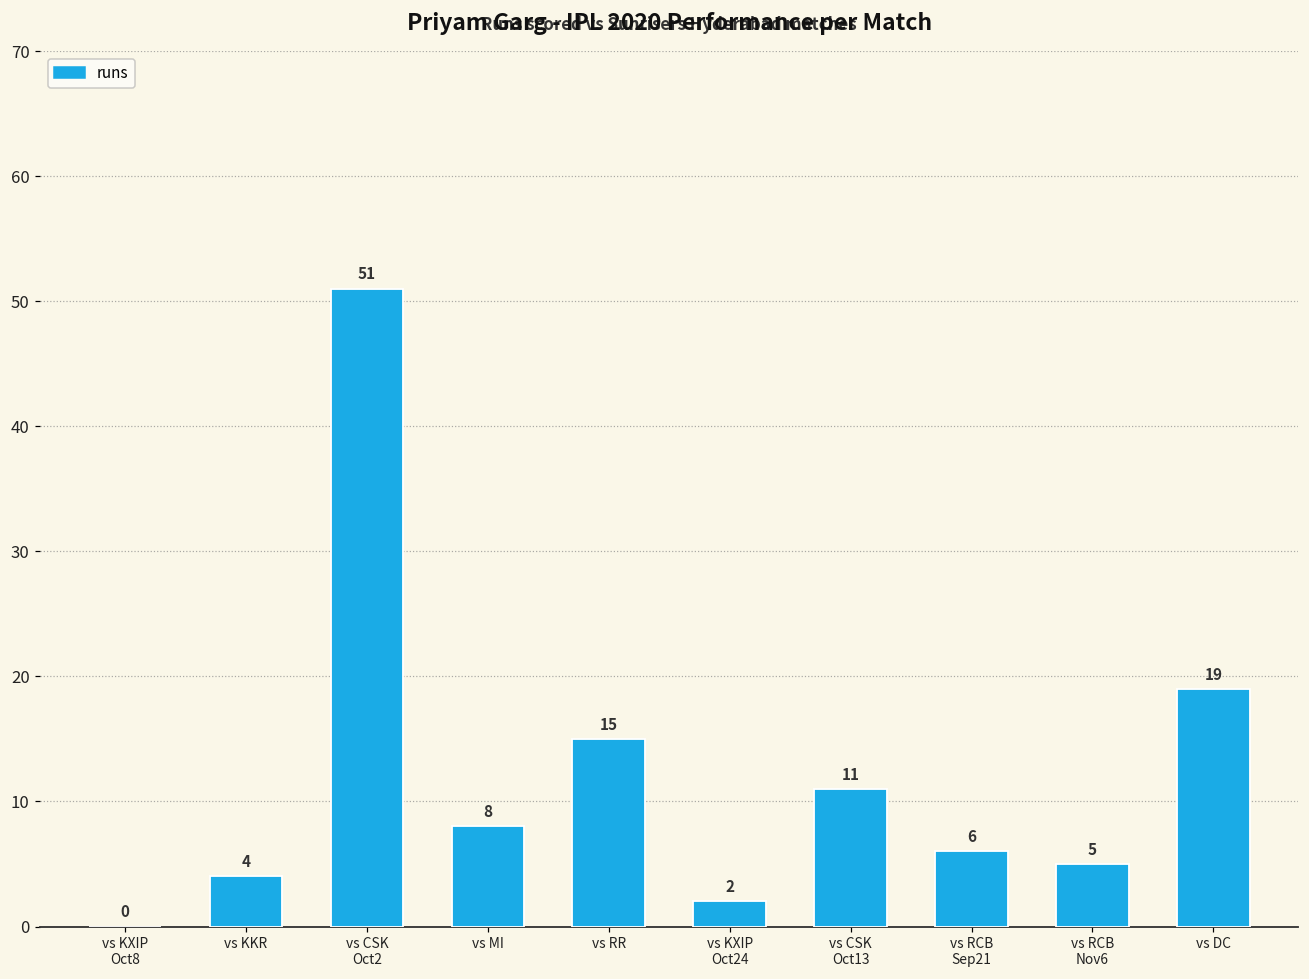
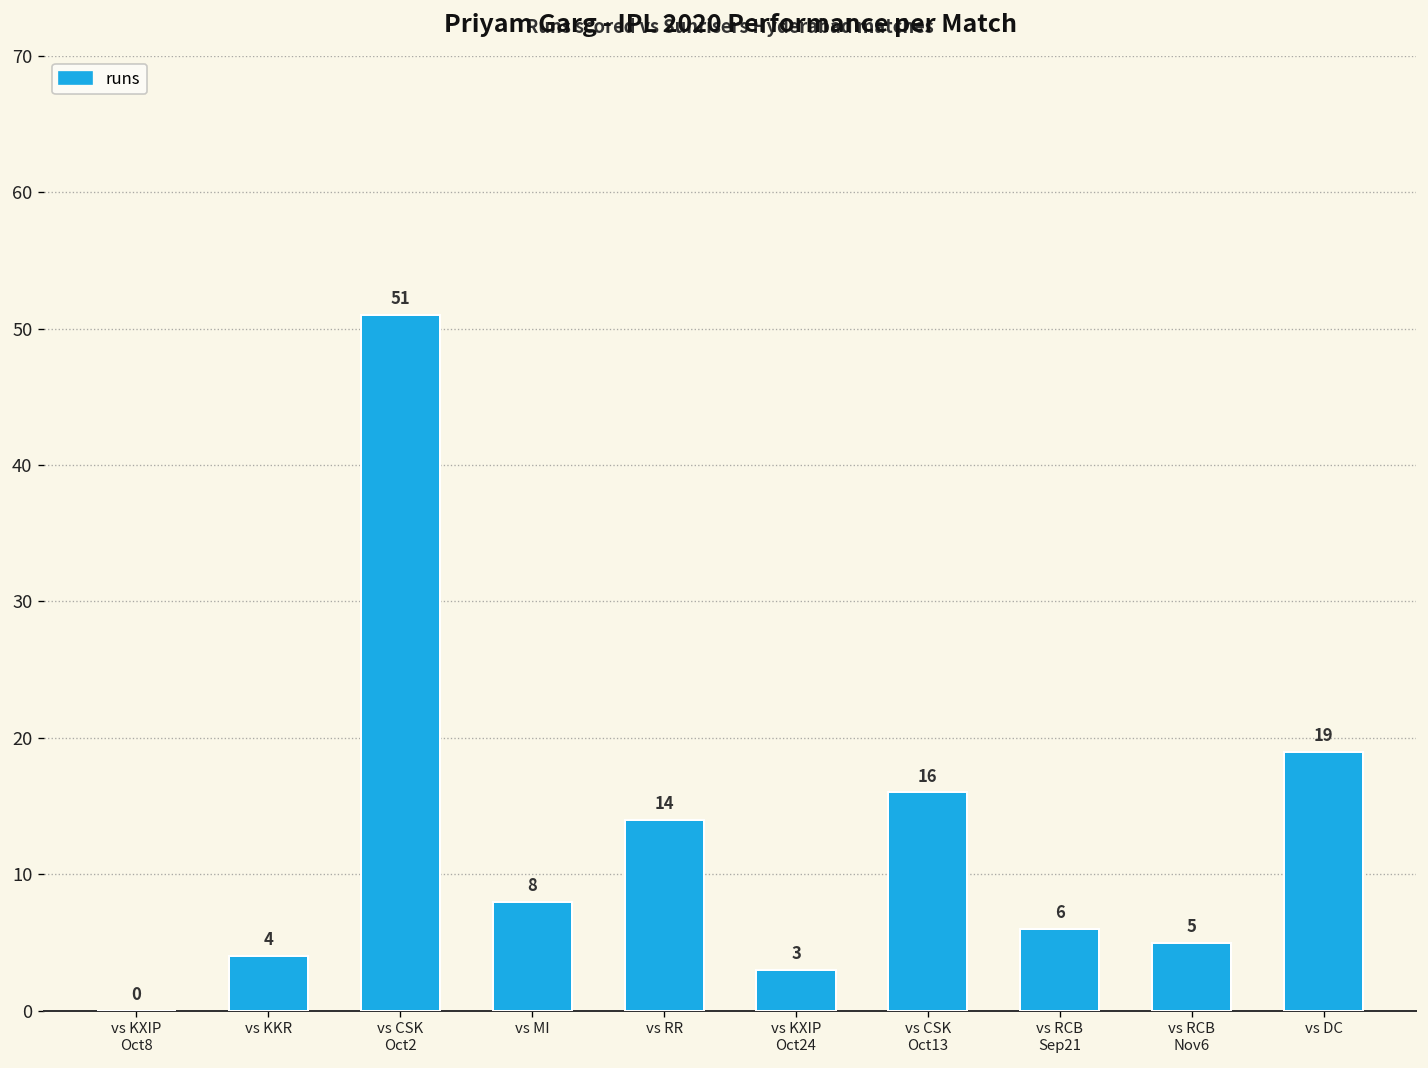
vs RR: 15 -> 14
vs KXIP Oct24: 2 -> 3
vs CSK Oct13: 11 -> 16
